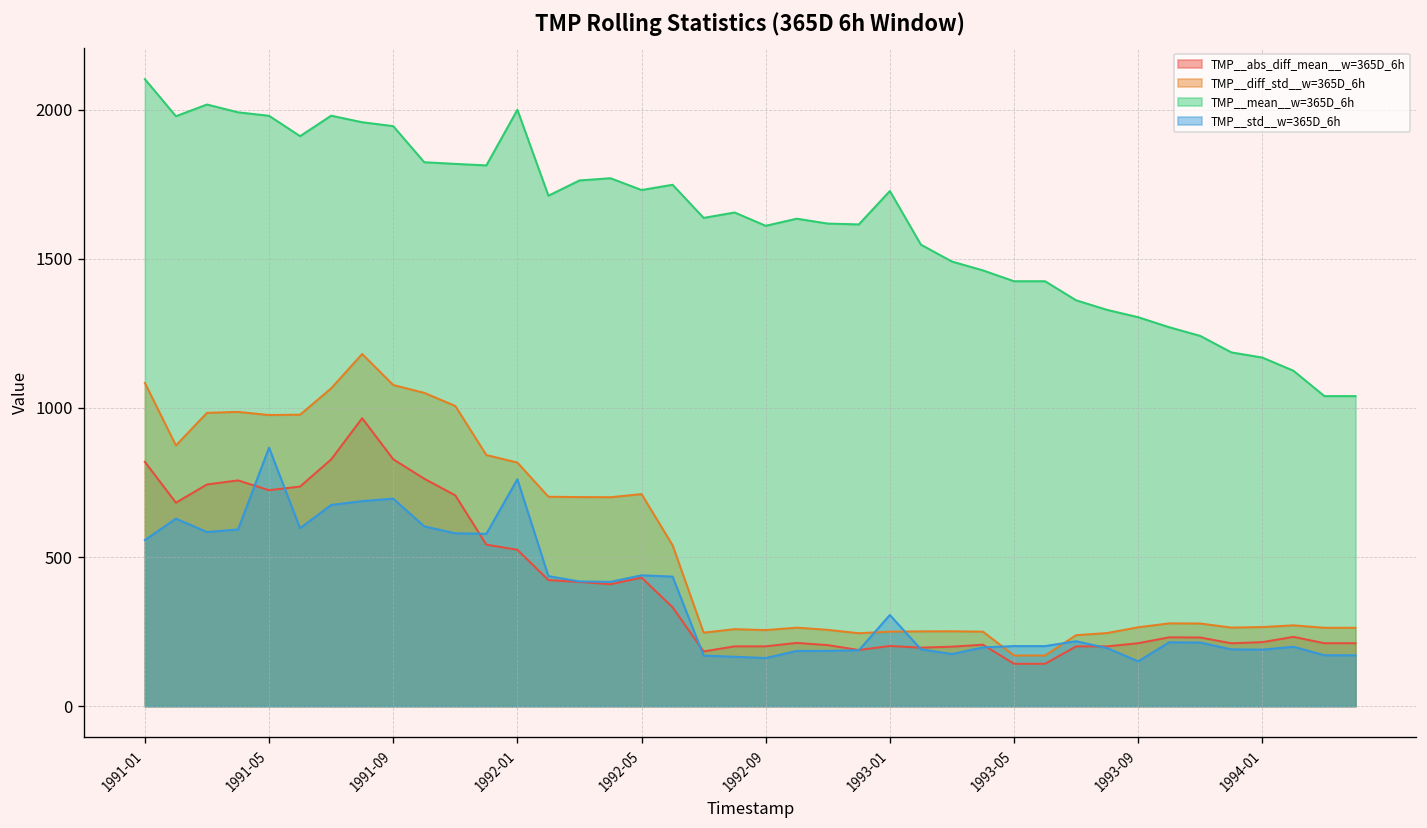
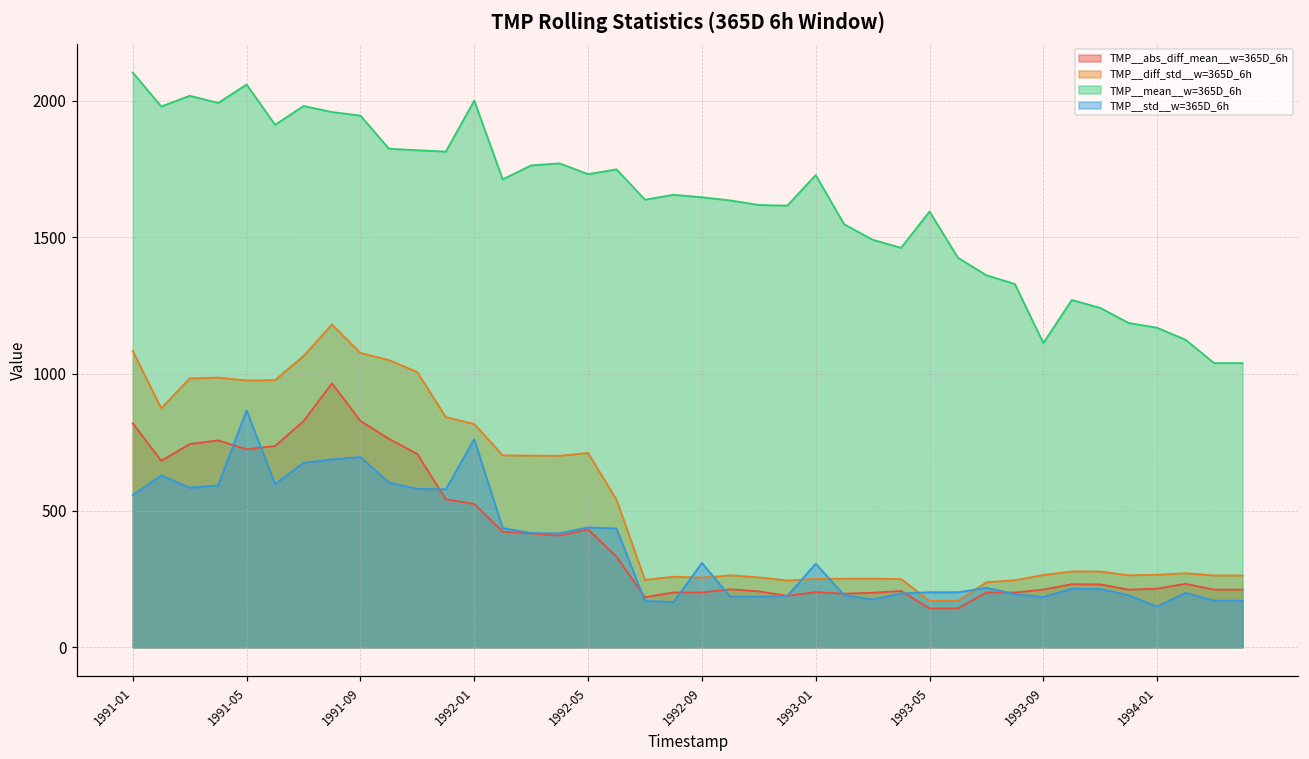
TMP__mean__w=365D_6h, 1991-05: 1980 -> 2060
TMP__mean__w=365D_6h, 1992-09: 1610 -> 1650
TMP__std__w=365D_6h, 1992-09: 160 -> 310
TMP__mean__w=365D_6h, 1993-05: 1420 -> 1590
TMP__mean__w=365D_6h, 1993-09: 1300 -> 1110
TMP__std__w=365D_6h, 1993-09: 150 -> 180
TMP__std__w=365D_6h, 1994-01: 190 -> 150
